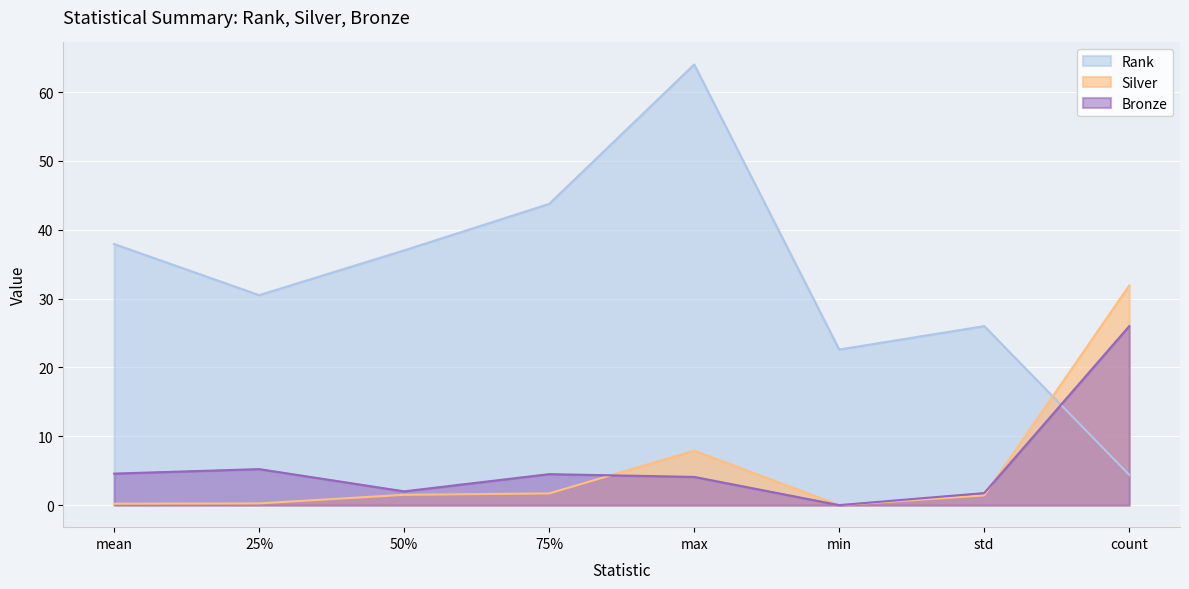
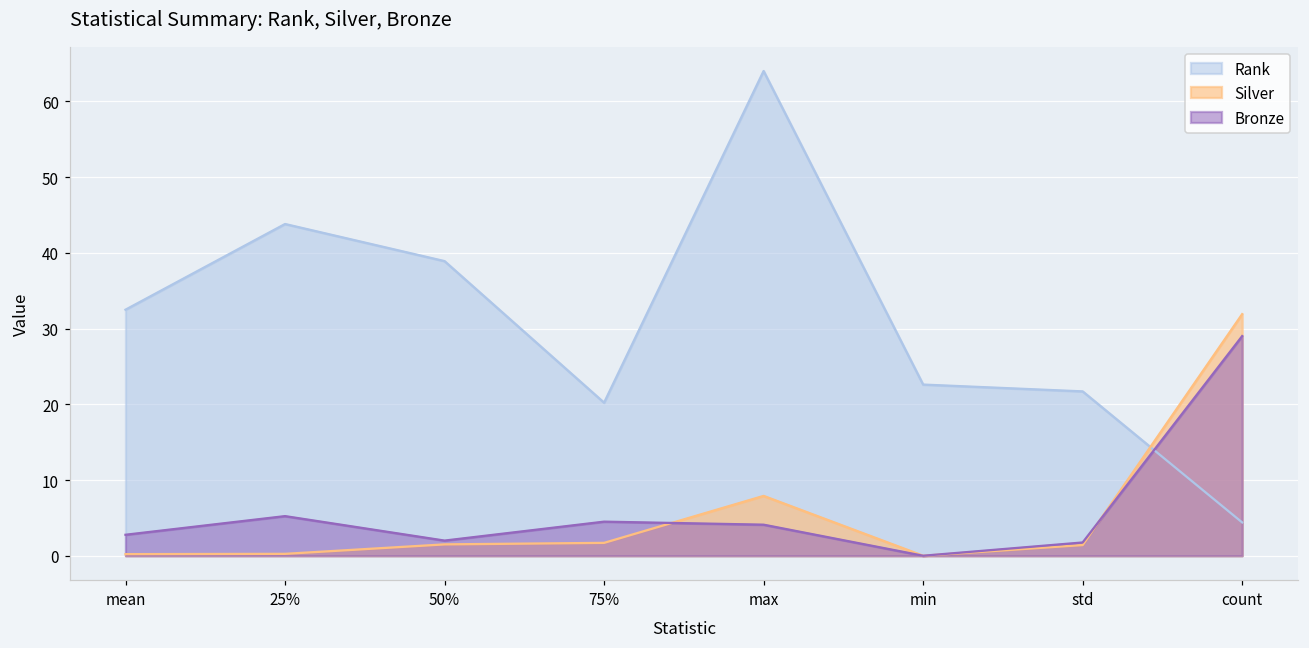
Rank, mean: 38 -> 32
Bronze, mean: 5 -> 3
Rank, 25%: 31 -> 44
Rank, 50%: 37 -> 39
Rank, 75%: 44 -> 20
Rank, std: 26 -> 22
Bronze, count: 26 -> 29
